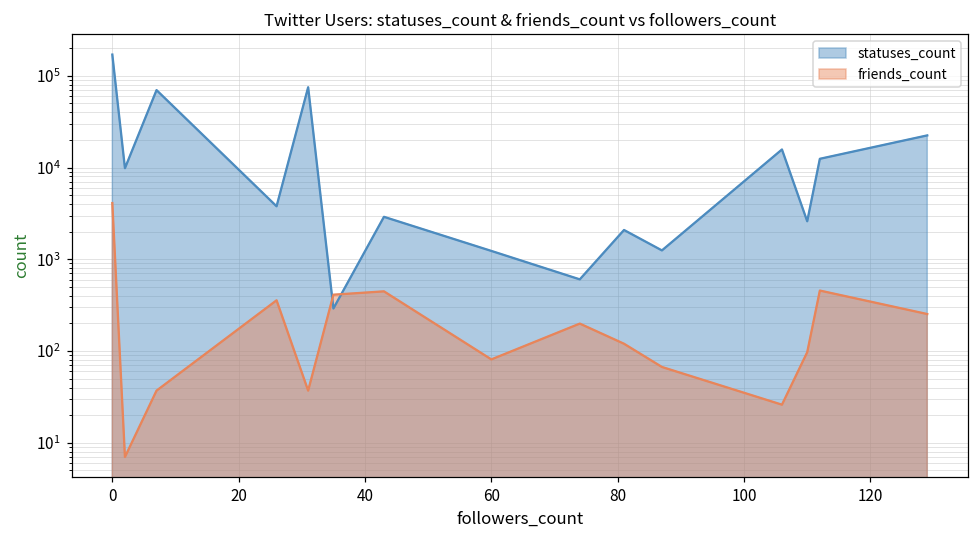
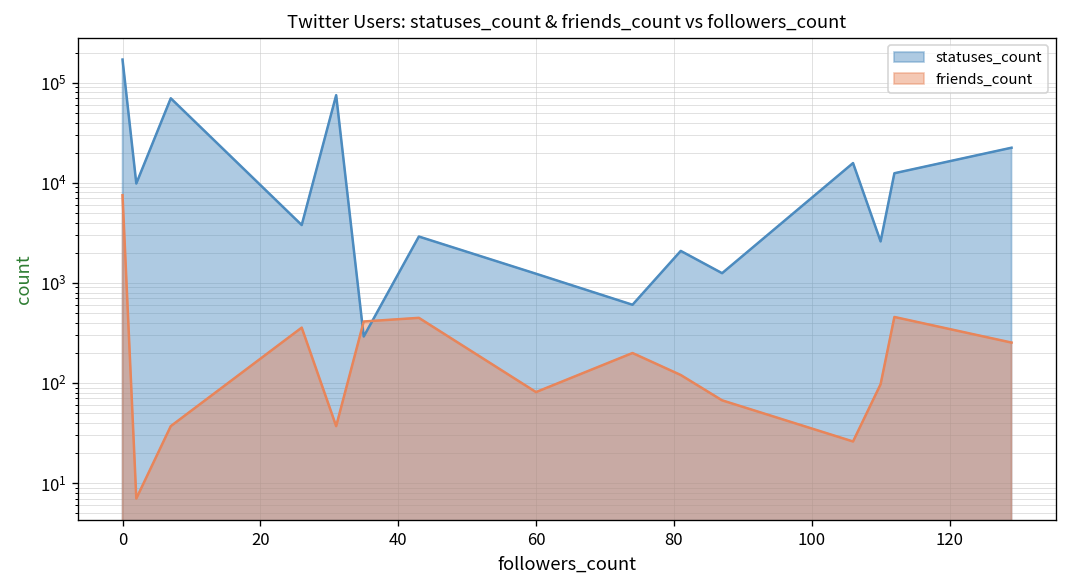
friends_count, 0: 4000 -> 8000
